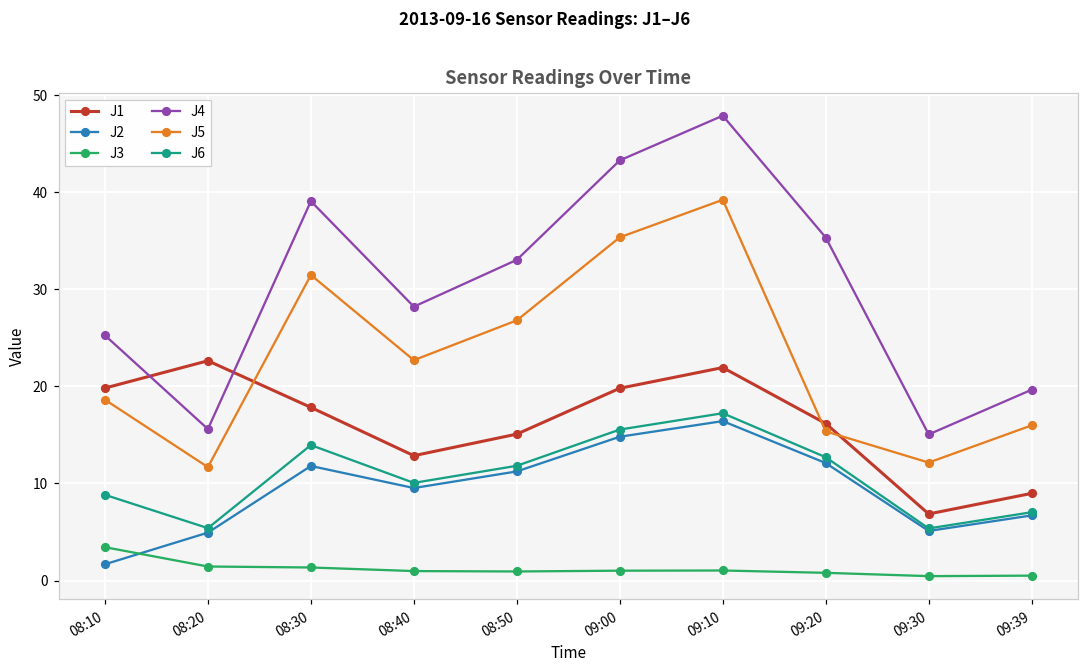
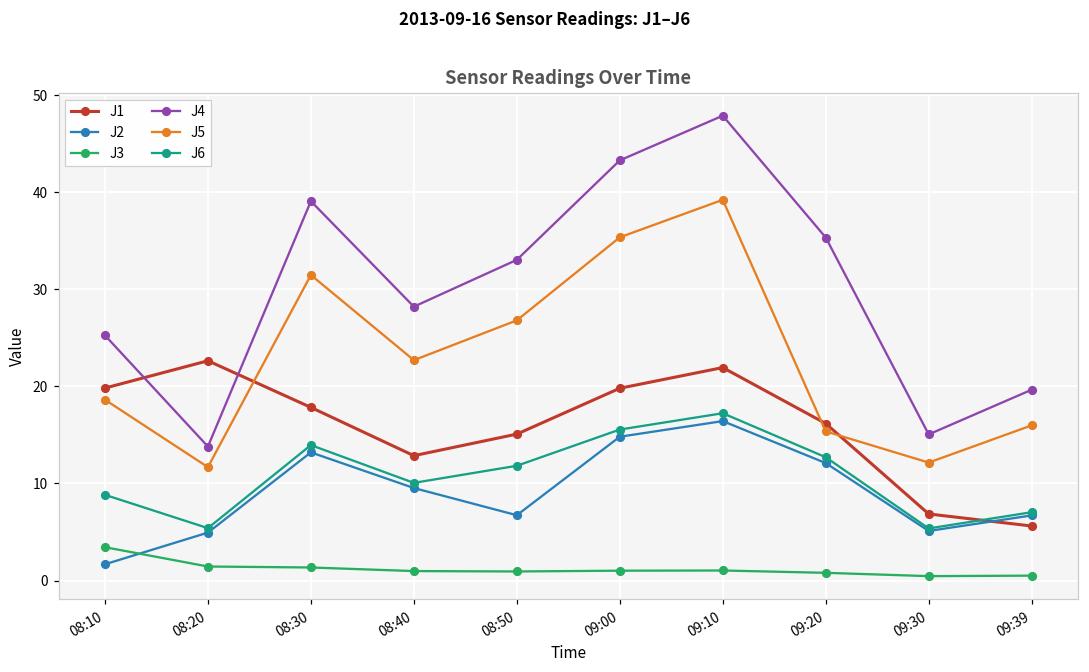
J4, 08:20: 16 -> 14
J2, 08:30: 12 -> 13
J2, 08:50: 11 -> 7
J1, 09:39: 9 -> 6
